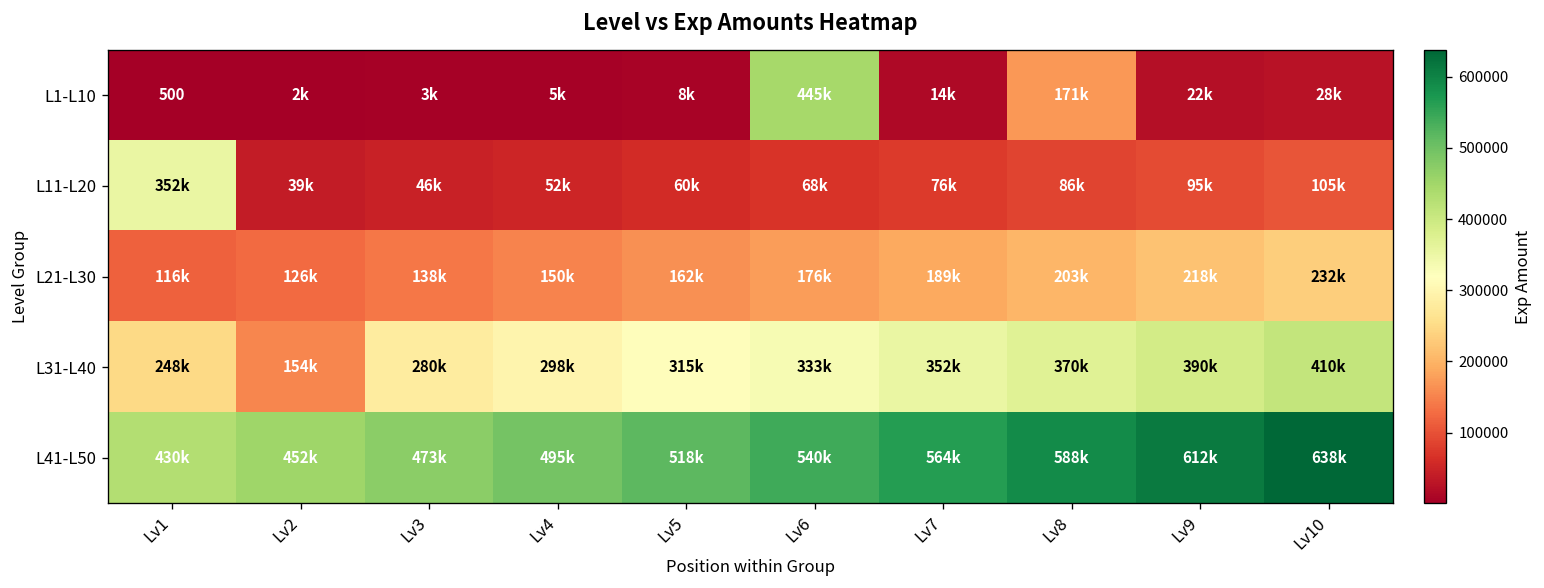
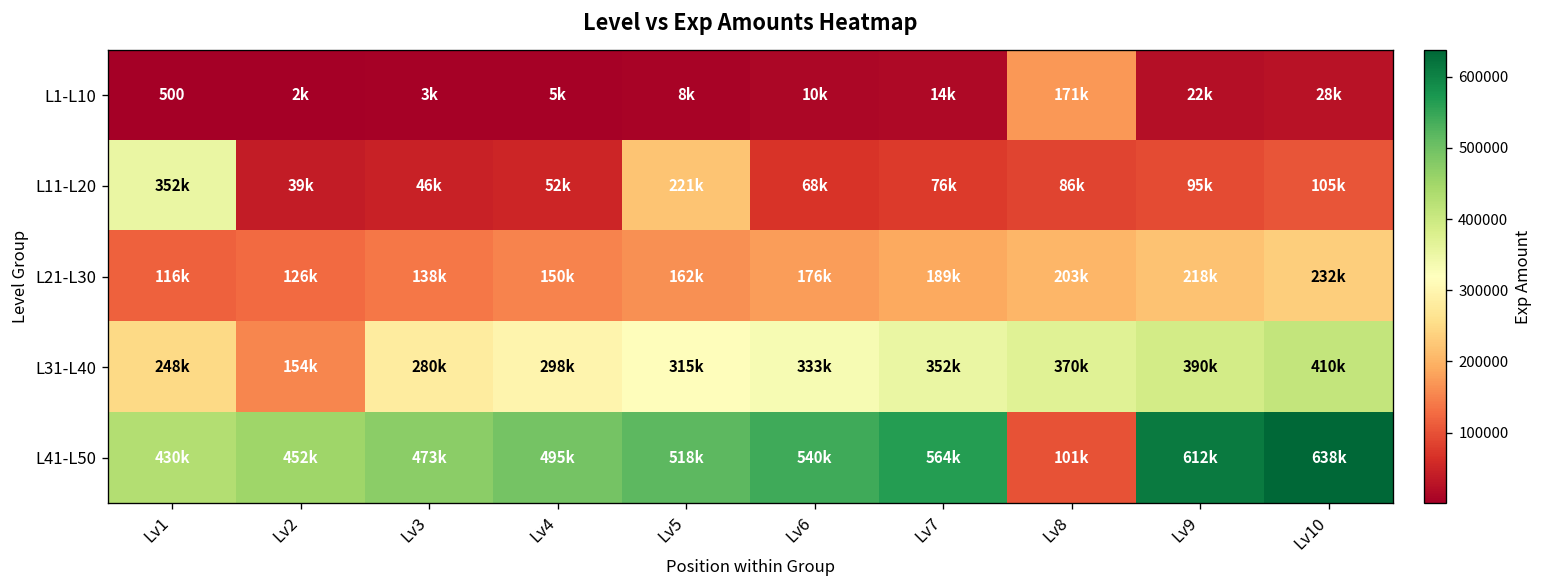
L1-L10, Lv6: 445k -> 10k
L11-L20, Lv5: 60k -> 221k
L41-L50, Lv8: 588k -> 101k
